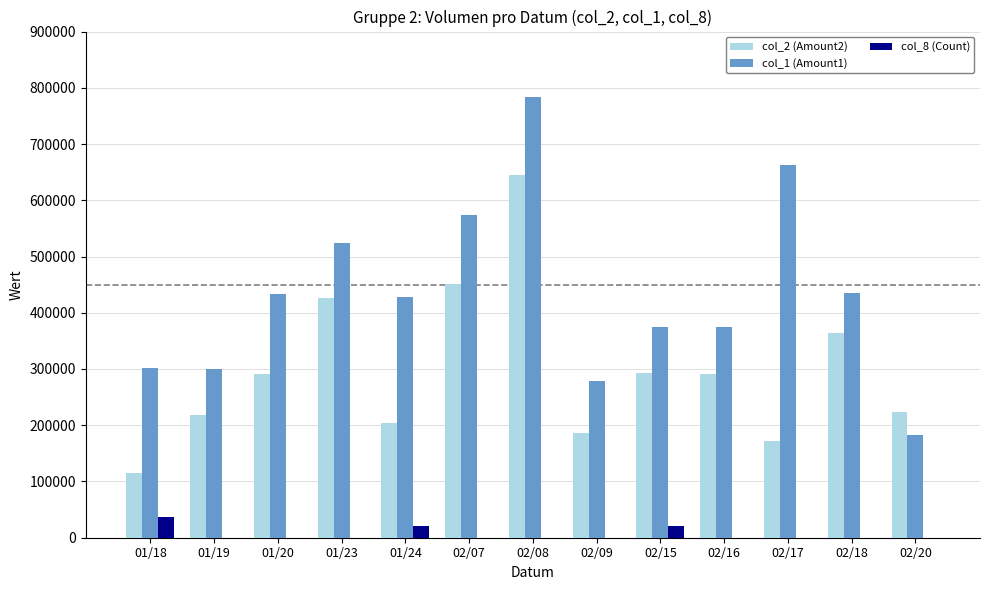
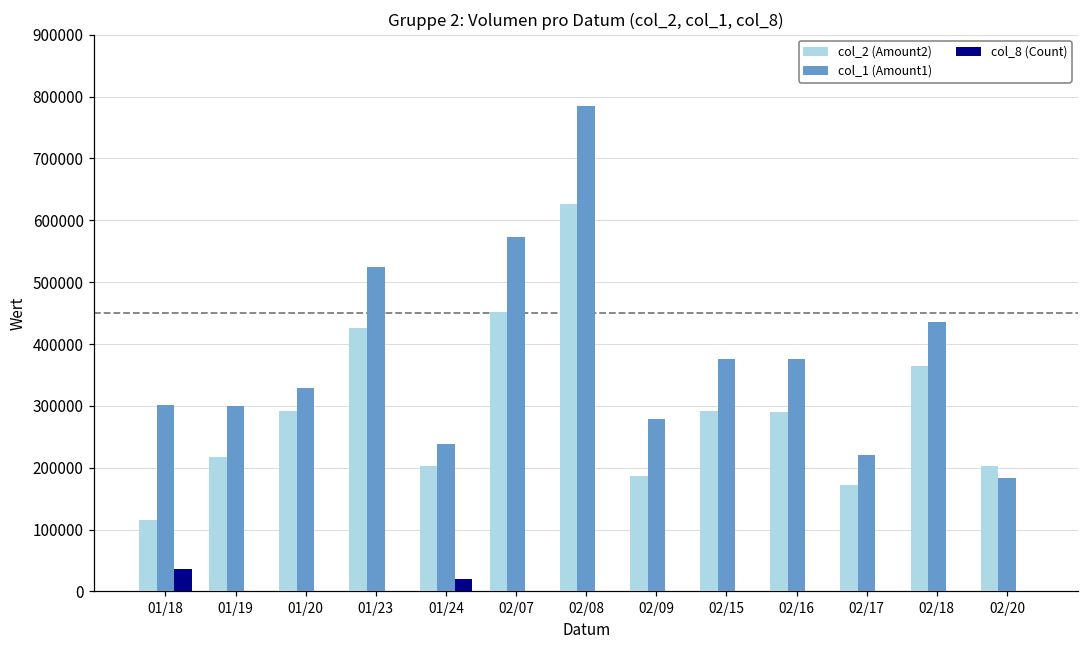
col_1 (Amount1), 01/20: 430000 -> 330000
col_1 (Amount1), 01/24: 430000 -> 240000
col_2 (Amount2), 02/08: 640000 -> 630000
col_8 (Count), 02/15: 20000 -> 0
col_1 (Amount1), 02/17: 660000 -> 220000
col_2 (Amount2), 02/20: 220000 -> 200000
